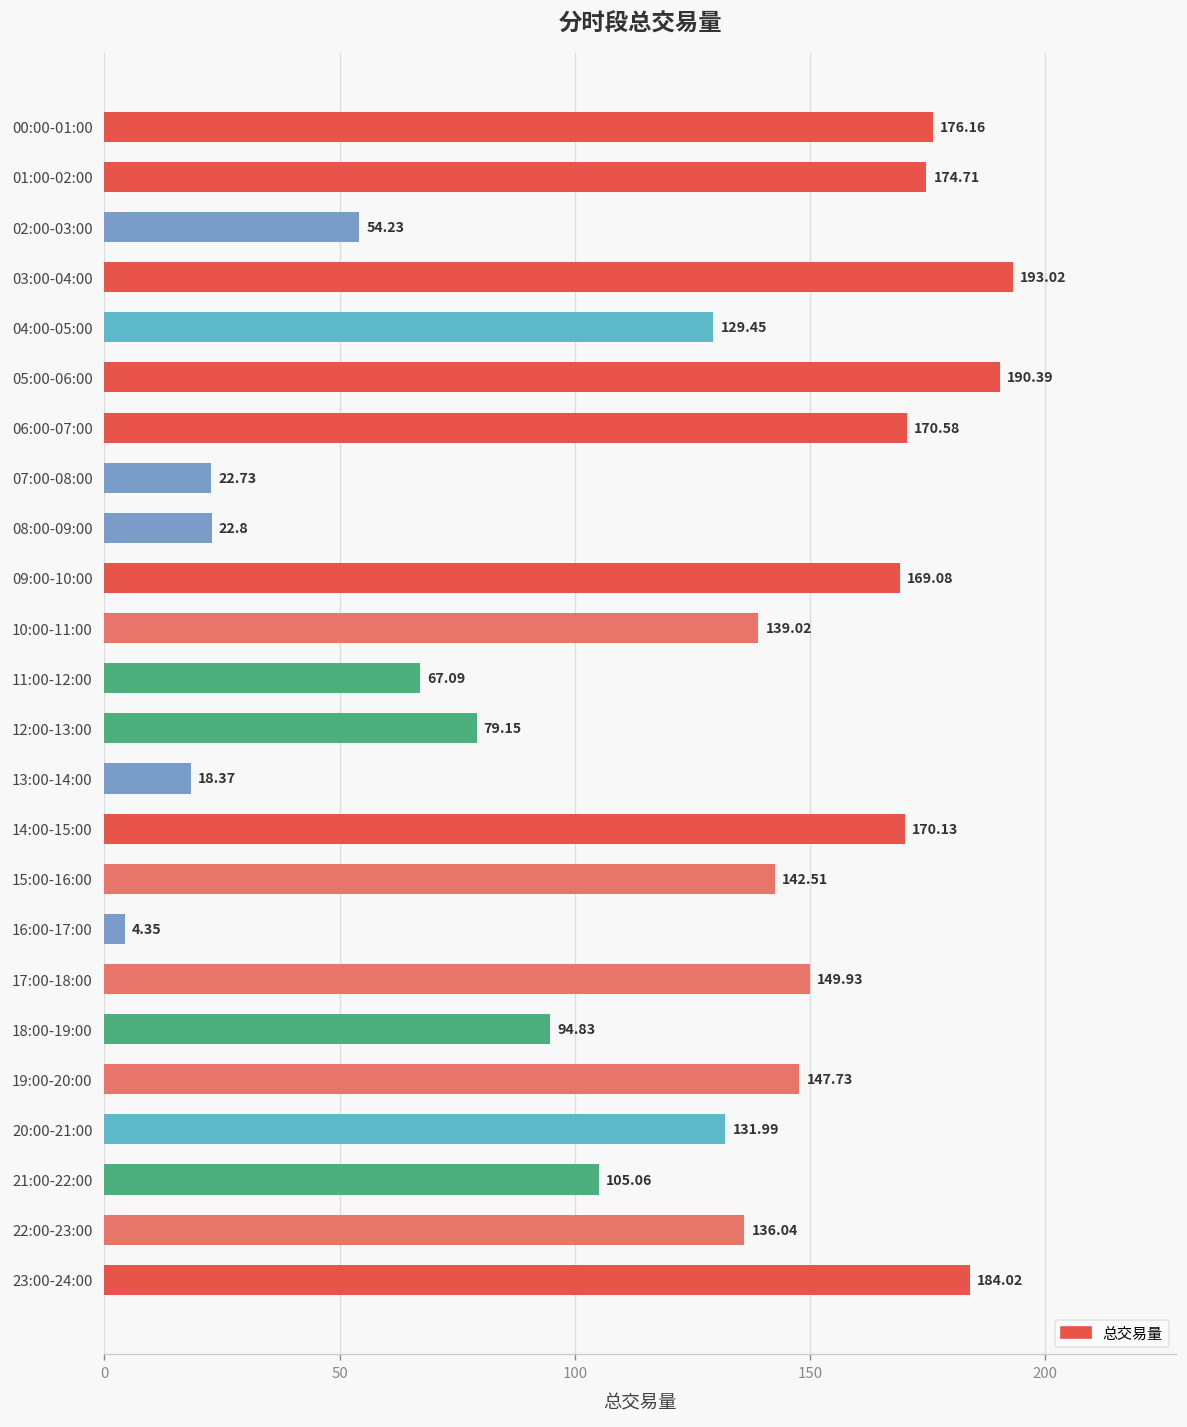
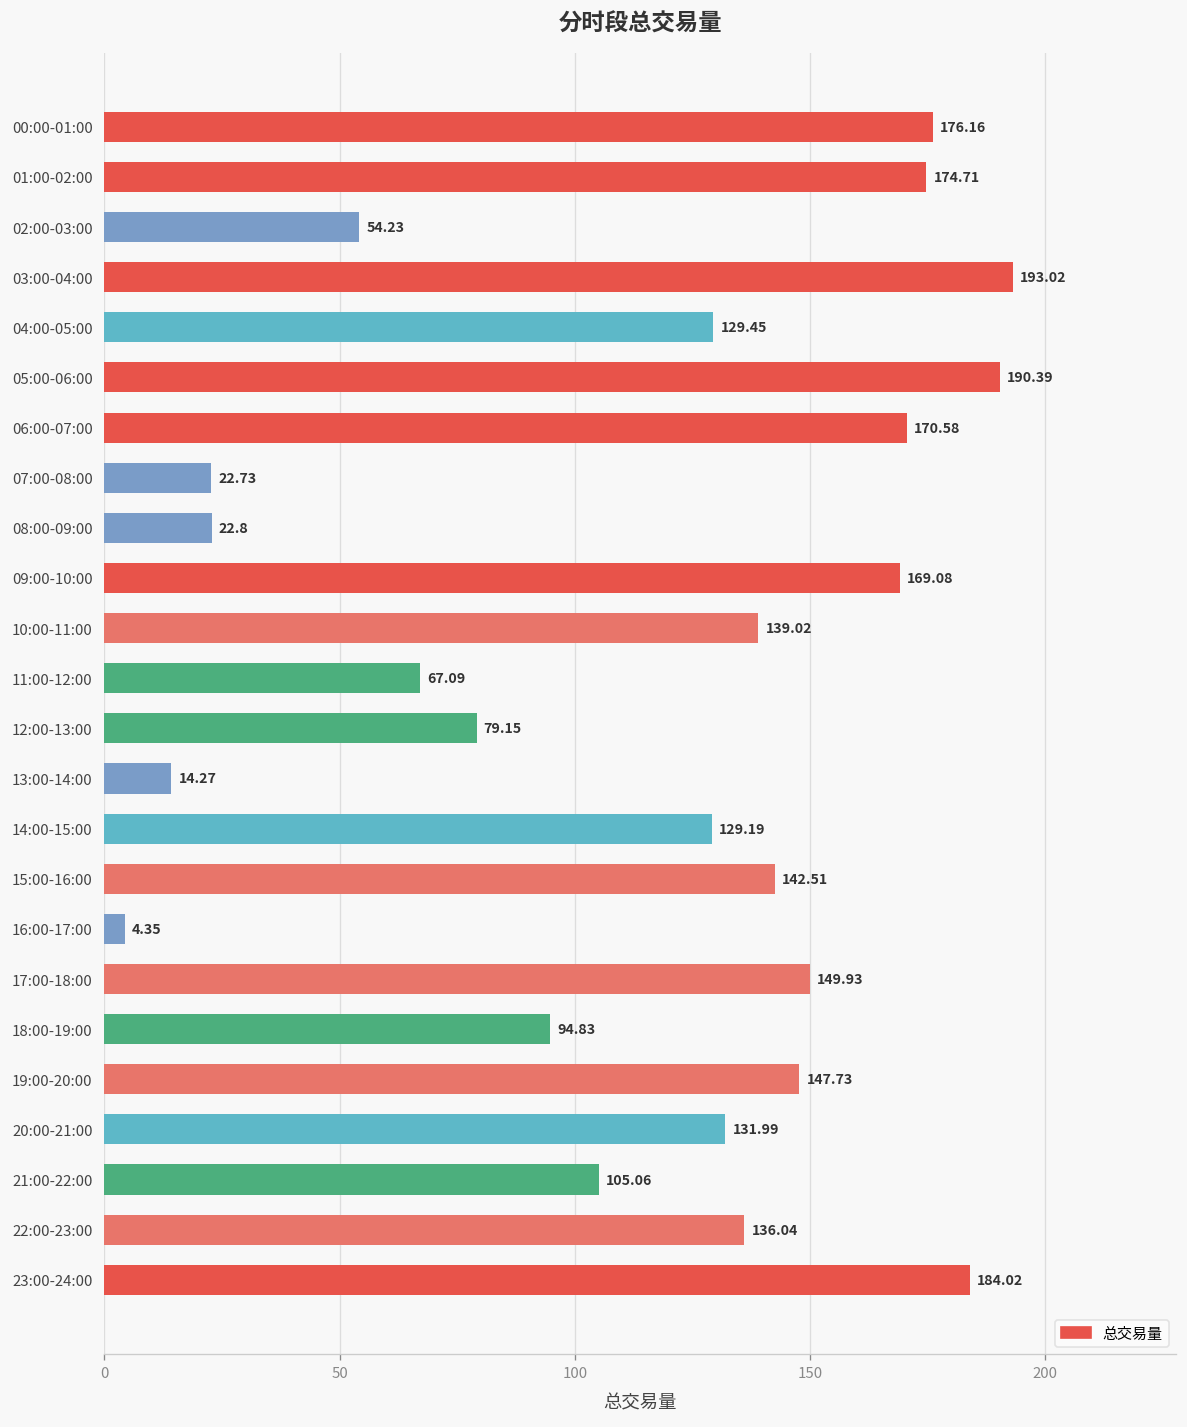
13:00-14:00: 18.37 -> 14.27
14:00-15:00: 170.13 -> 129.19
